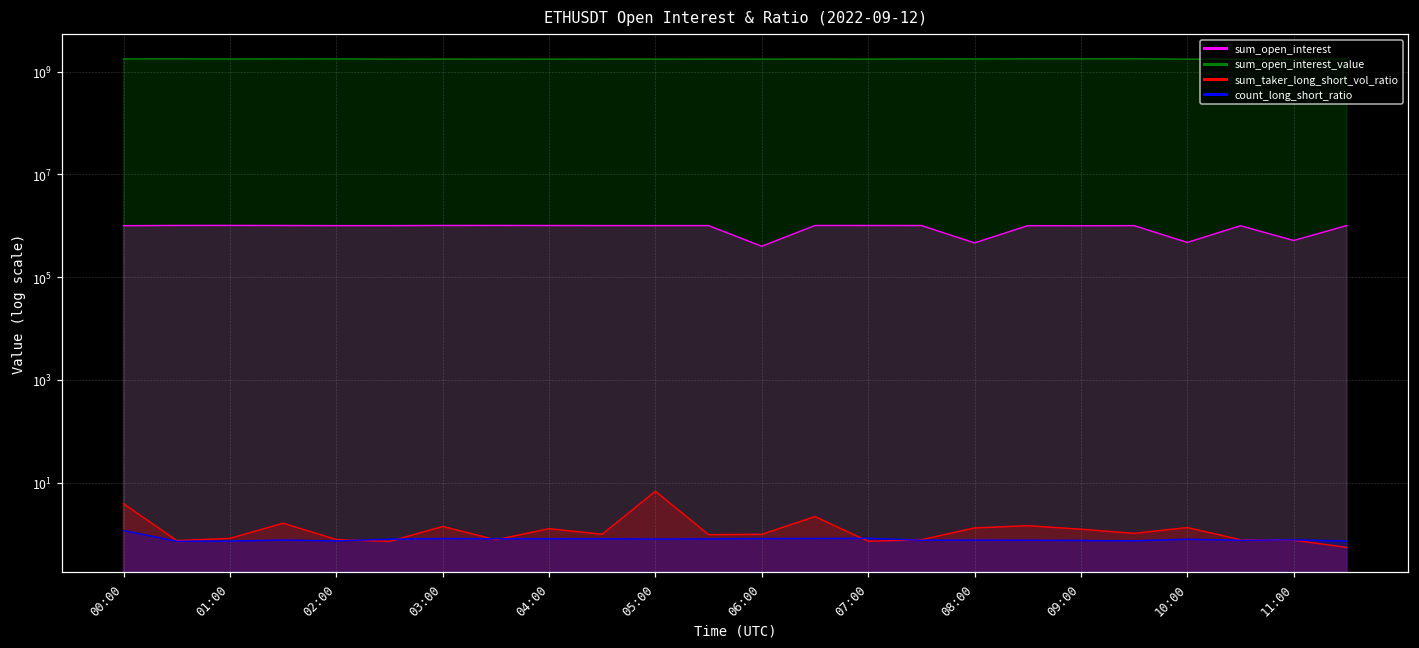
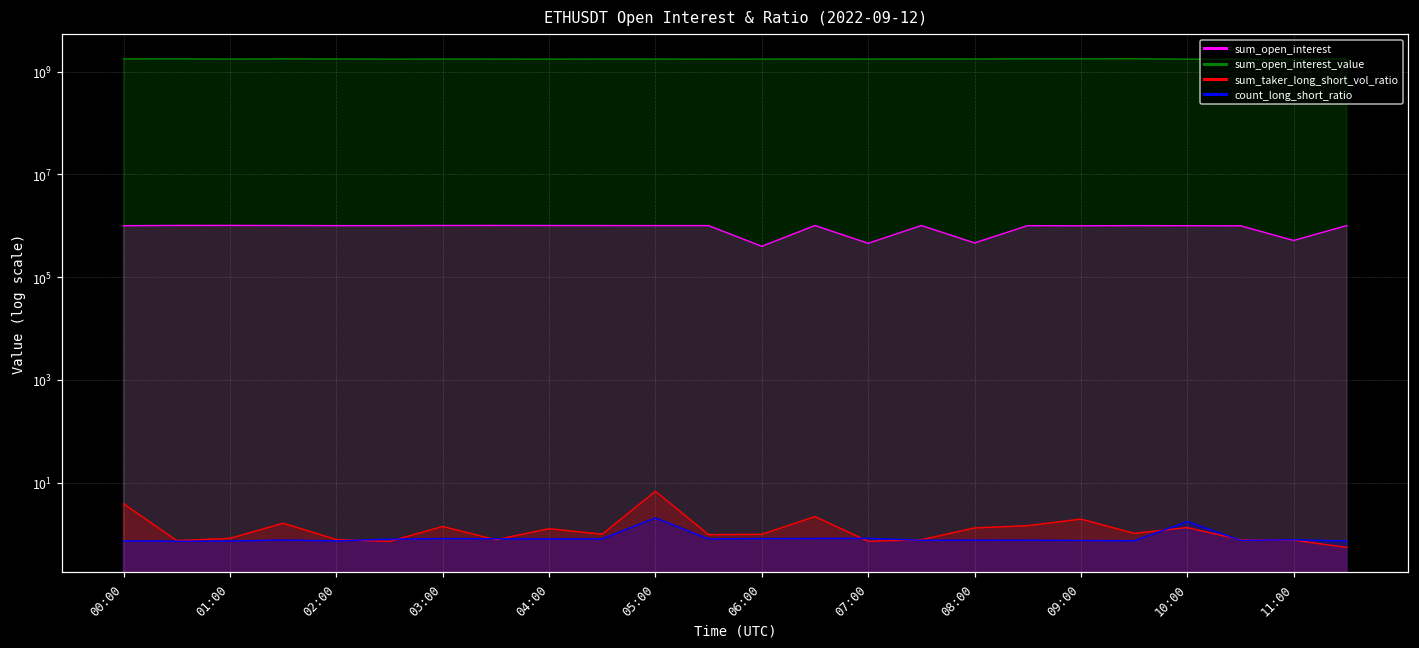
count_long_short_ratio, 00:00: 1.2 -> 0.7
count_long_short_ratio, 05:00: 0.8 -> 2
sum_open_interest, 07:00: 1000000 -> 500000
sum_taker_long_short_vol_ratio, 09:00: 1.2 -> 1.9
sum_open_interest, 10:00: 500000 -> 1000000
count_long_short_ratio, 10:00: 0.8 -> 1.7
